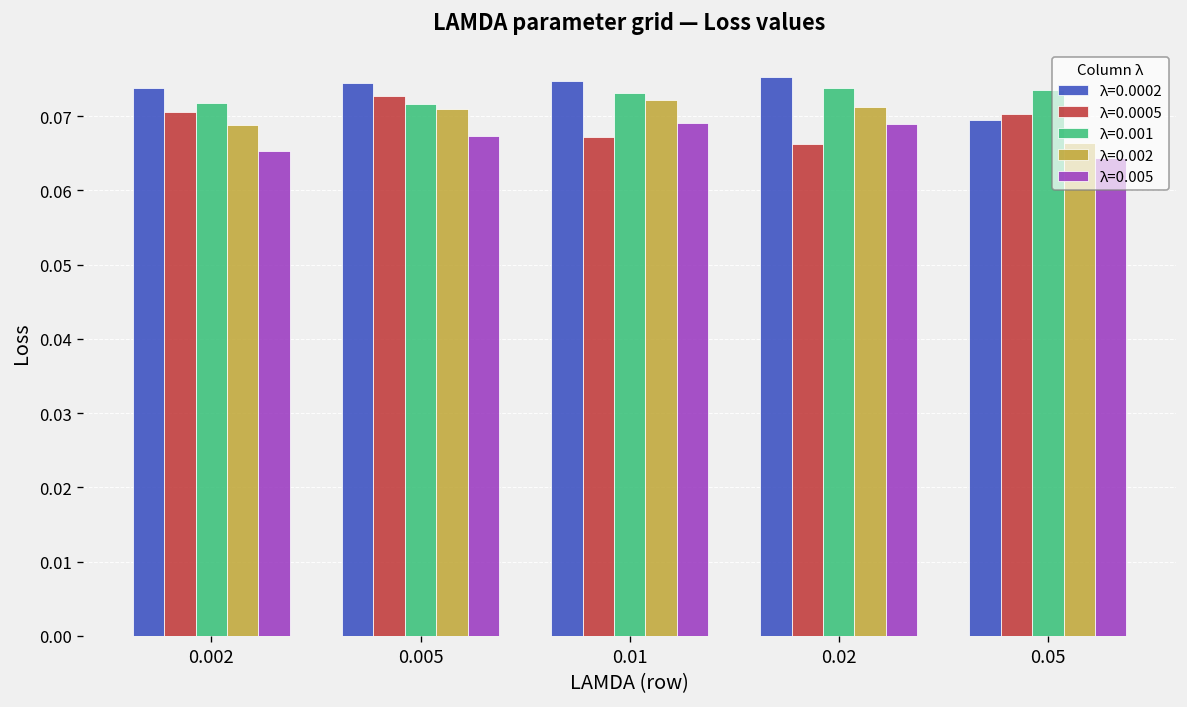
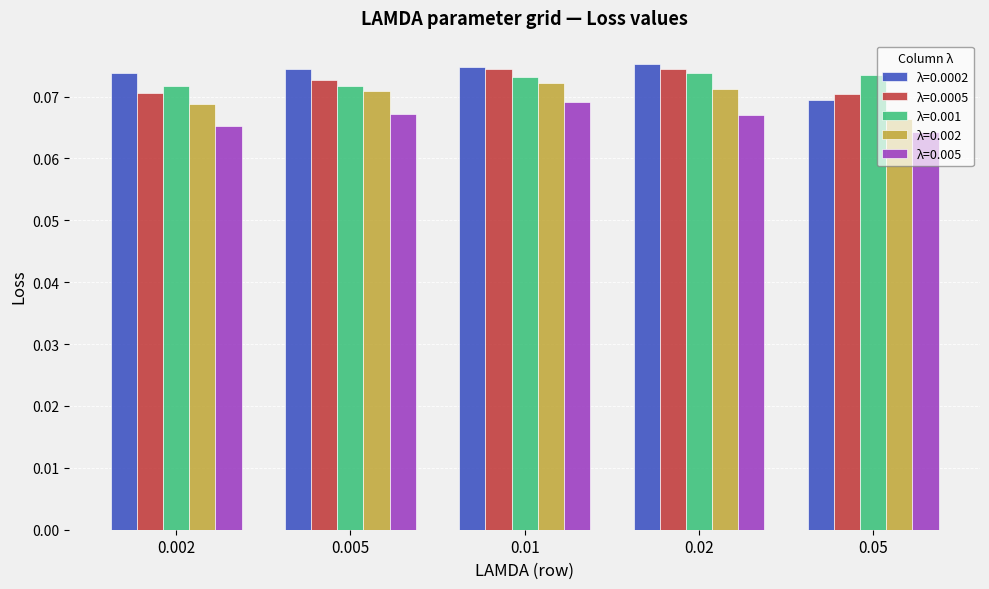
λ=0.0005, 0.01: 0.067 -> 0.074
λ=0.0005, 0.02: 0.066 -> 0.075
λ=0.005, 0.02: 0.069 -> 0.067
